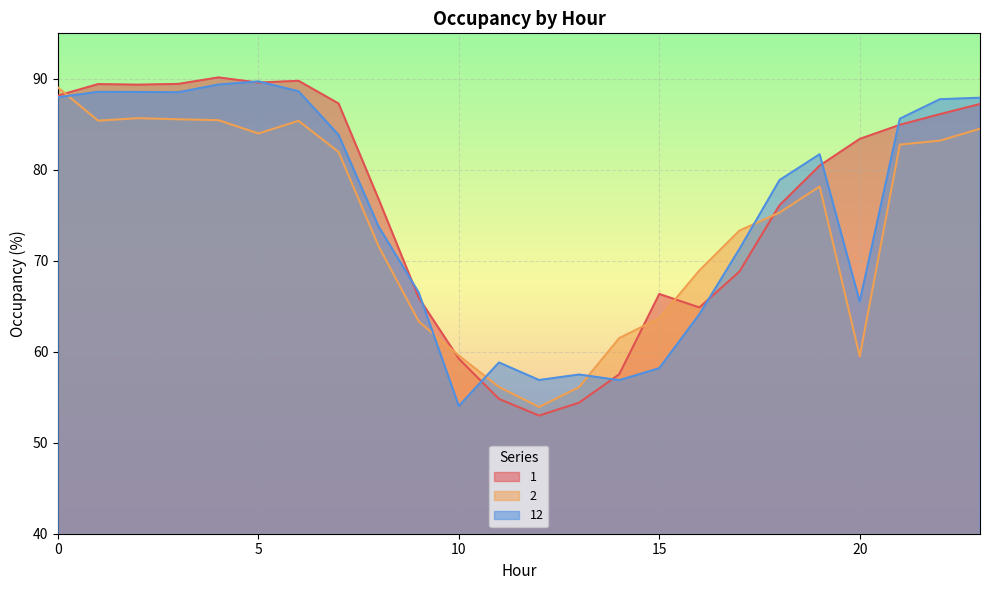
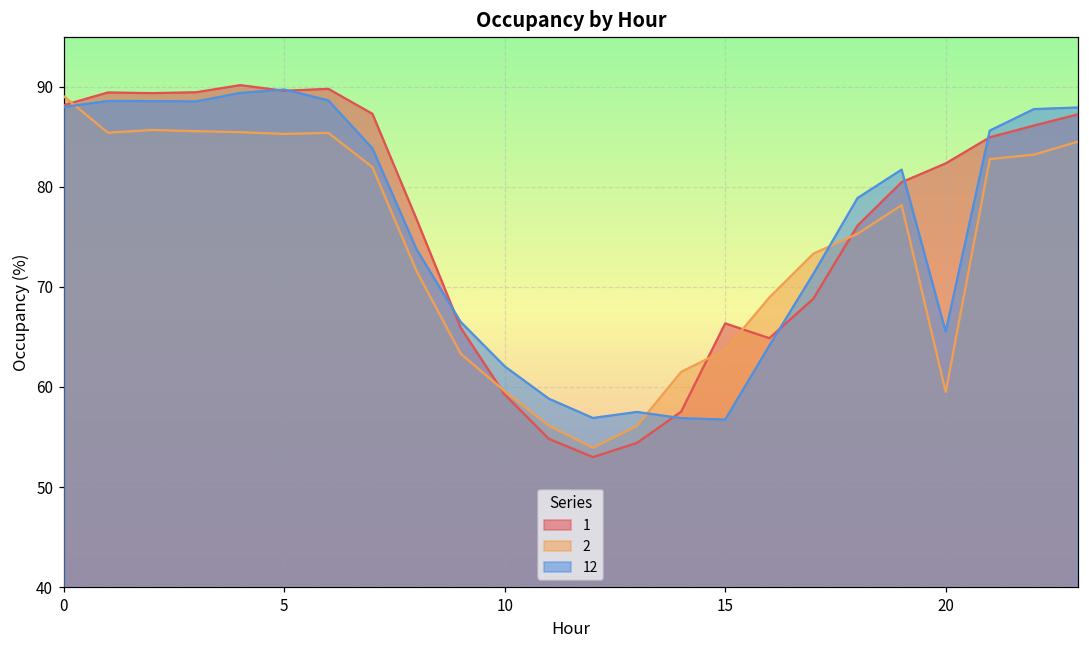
2, 5: 84 -> 85
12, 10: 54 -> 62
12, 15: 58 -> 57
1, 20: 83 -> 82
